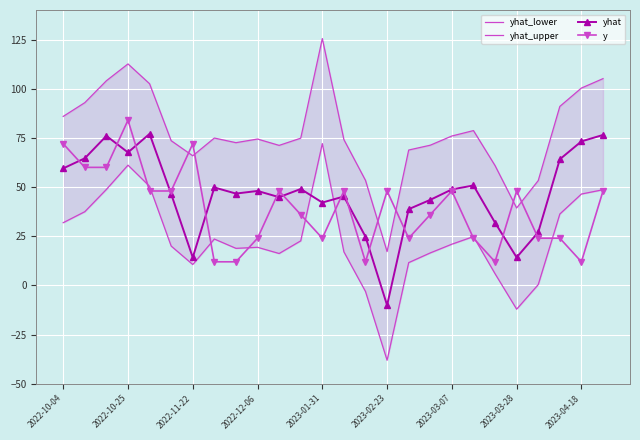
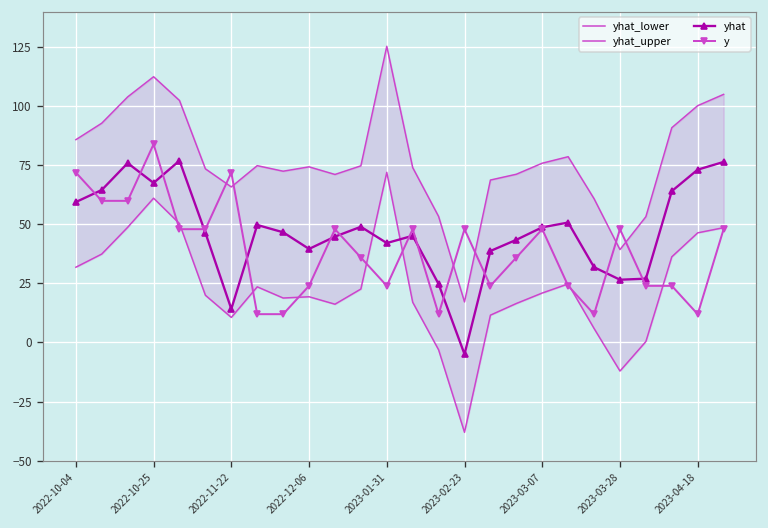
yhat, 2022-12-06: 48 -> 40
yhat, 2023-02-23: -10 -> -5
yhat, 2023-03-28: 14 -> 27
